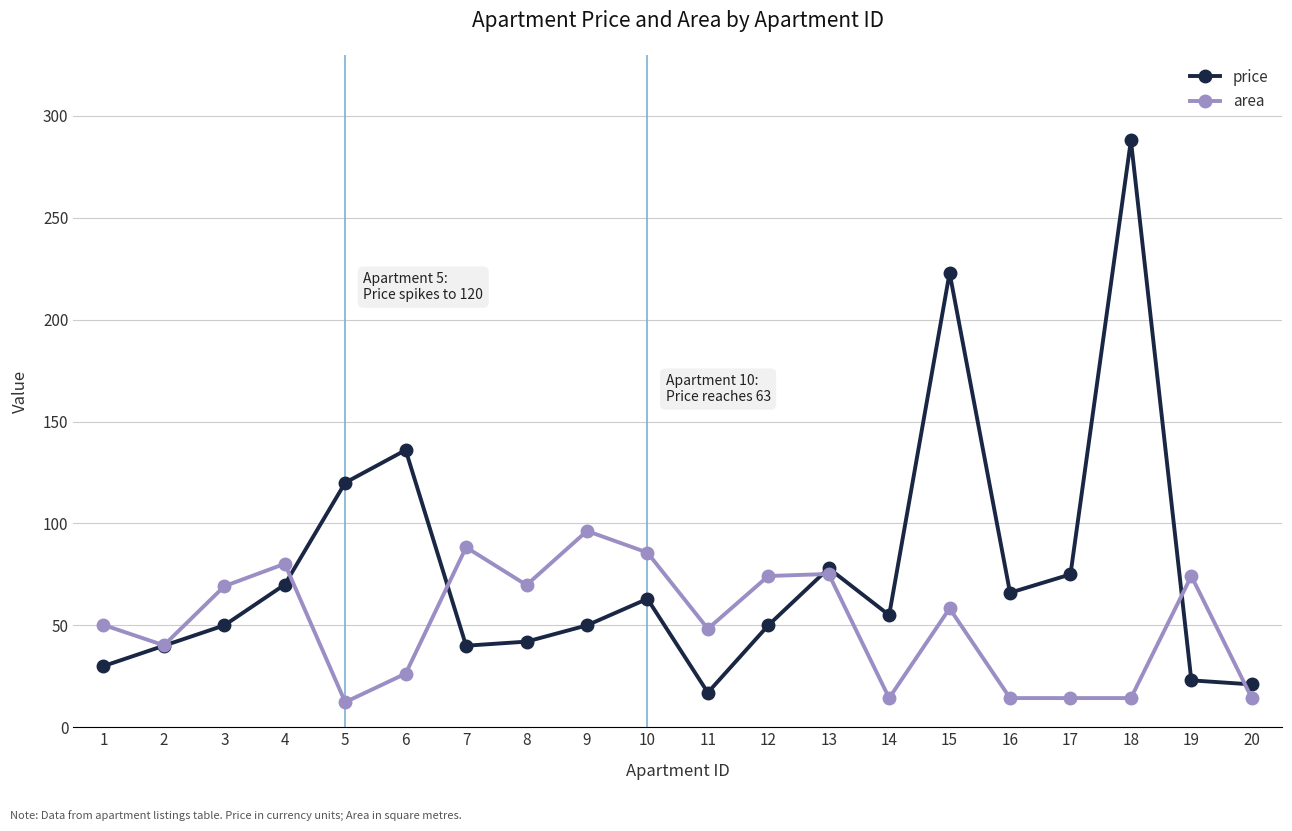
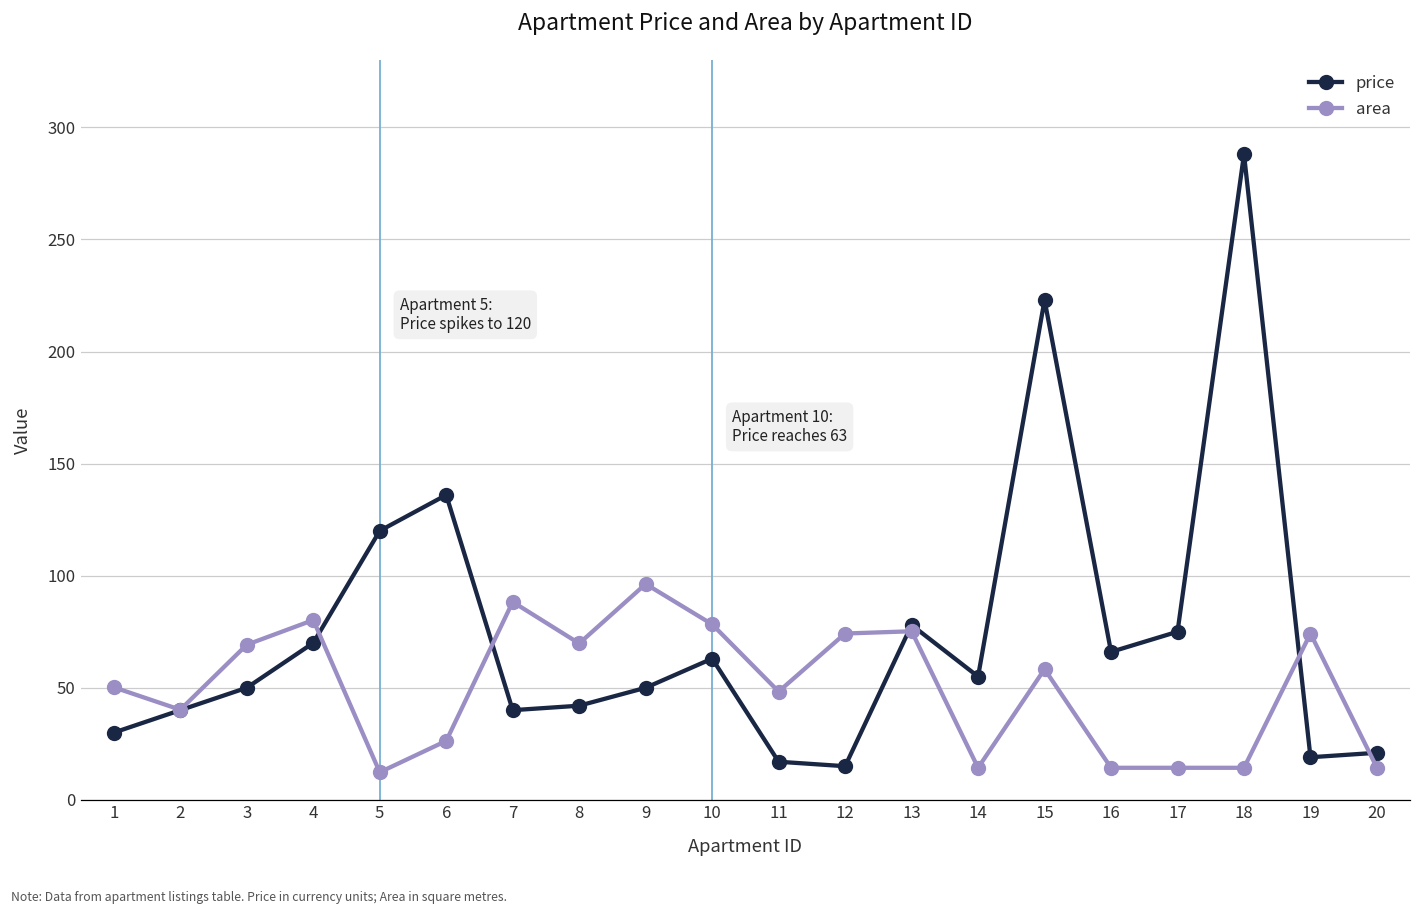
area, 10: 86 -> 78
price, 12: 50 -> 15
price, 19: 23 -> 19
